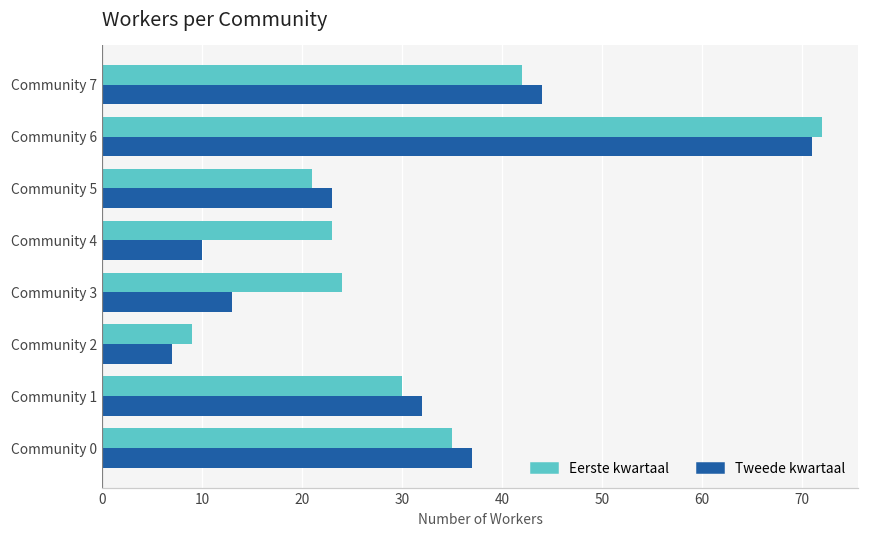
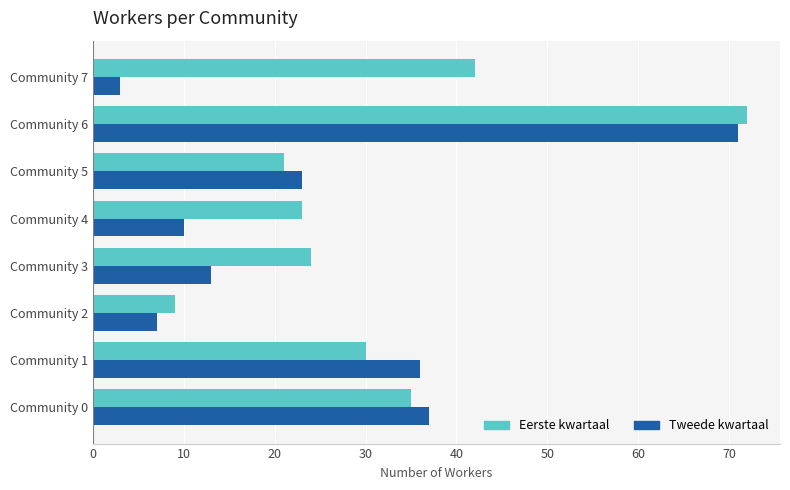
Tweede kwartaal, Community 7: 44 -> 3
Tweede kwartaal, Community 1: 32 -> 36
